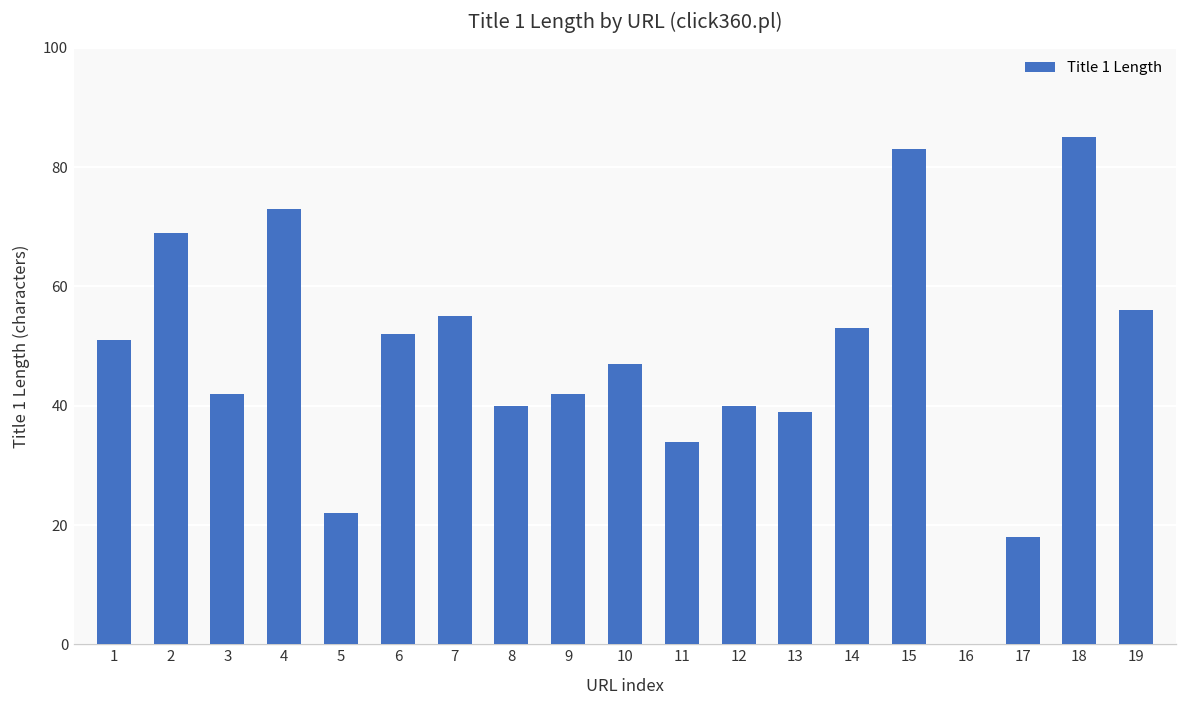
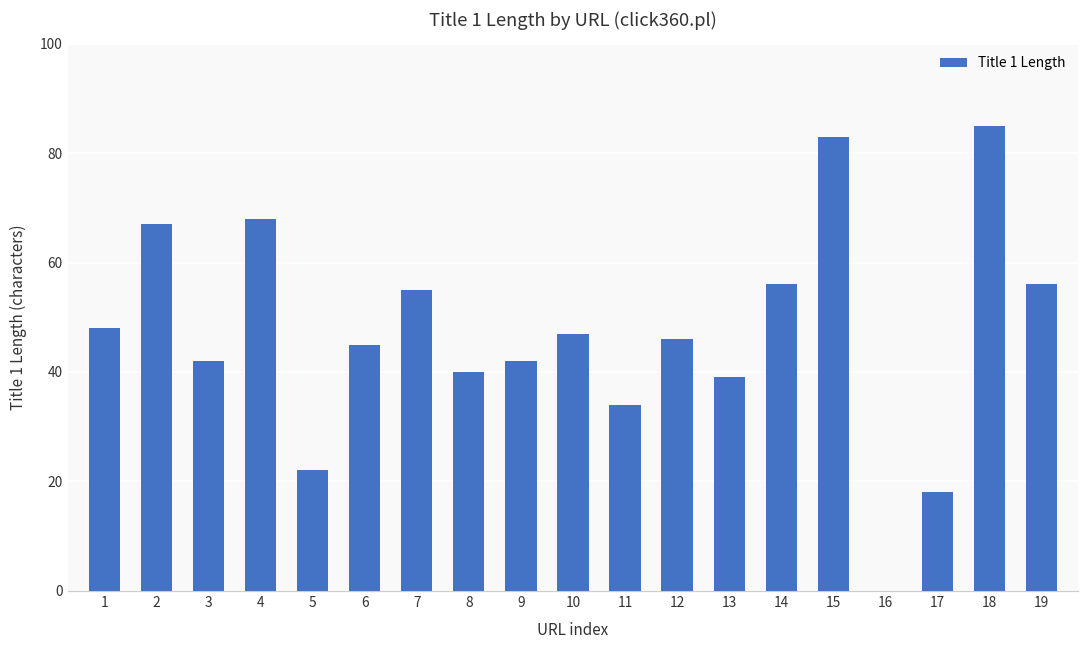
1: 51 -> 48
2: 69 -> 67
4: 73 -> 68
6: 52 -> 45
12: 40 -> 46
14: 53 -> 56
